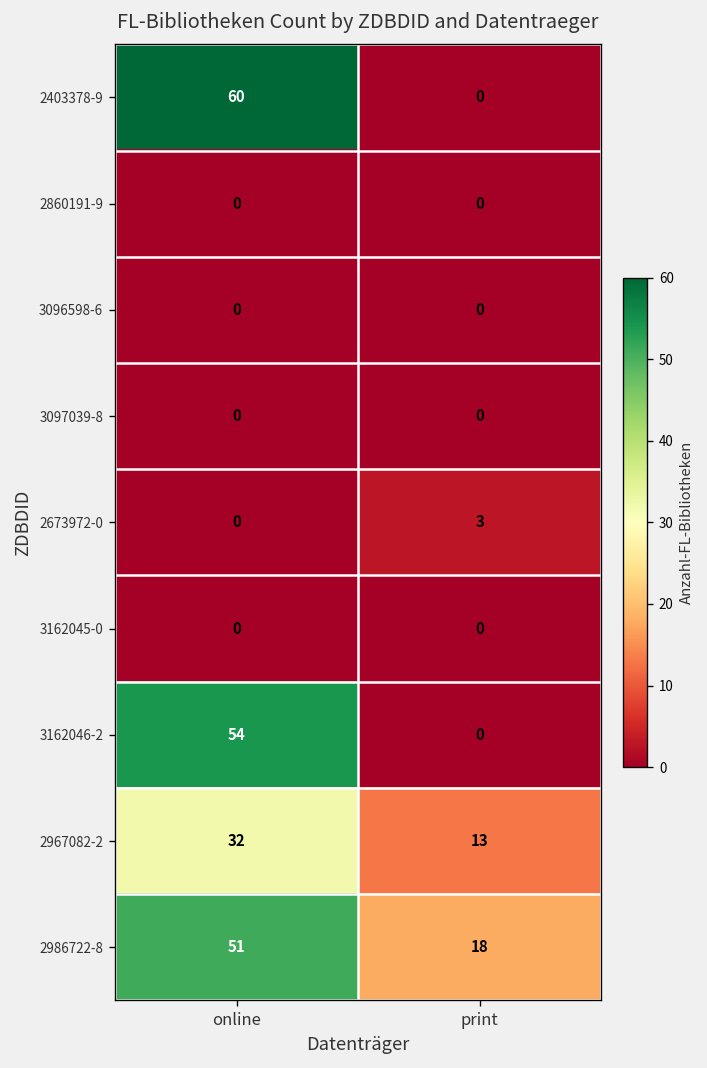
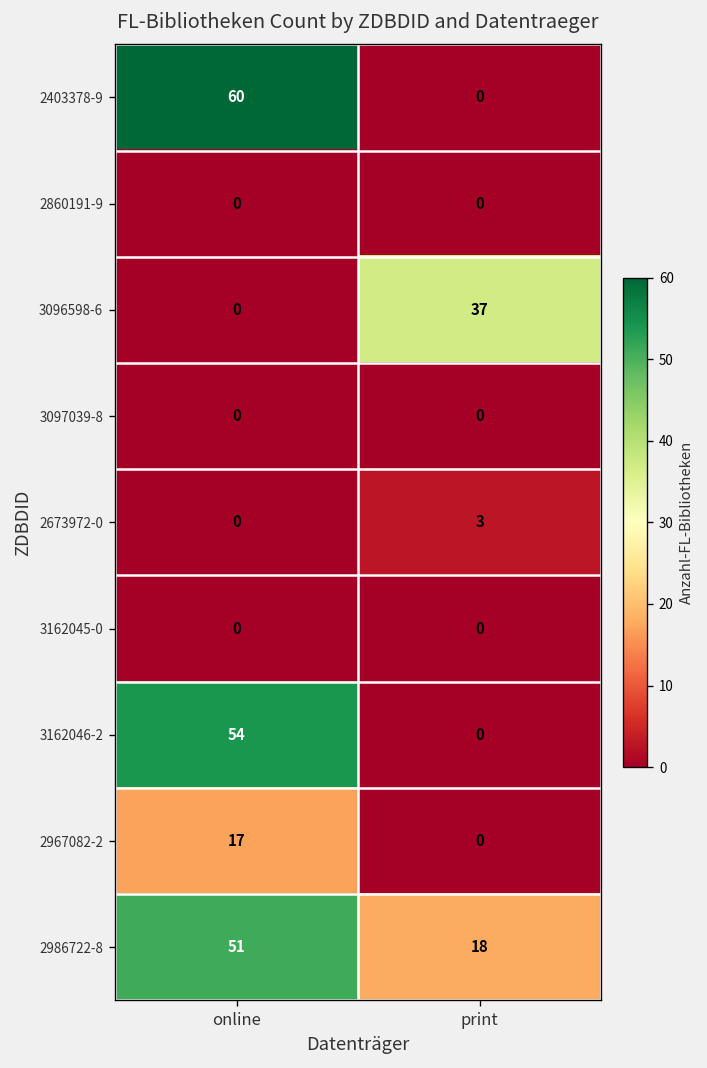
3096598-6, print: 0 -> 37
2967082-2, online: 32 -> 17
2967082-2, print: 13 -> 0
